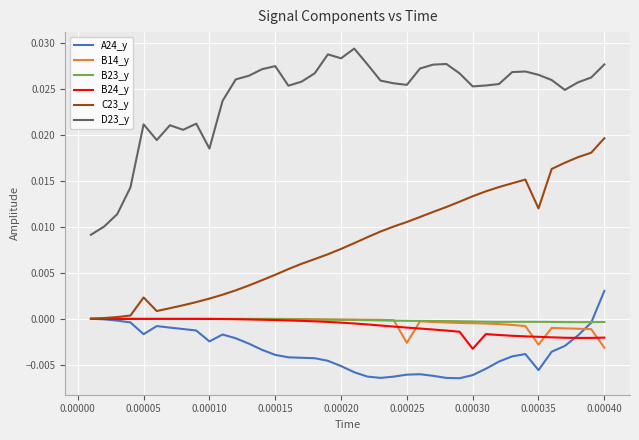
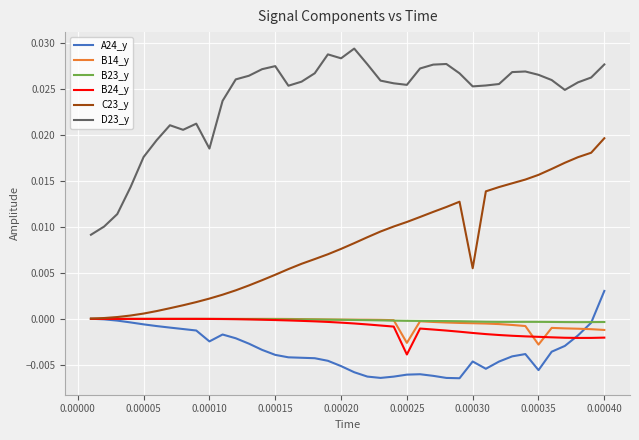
A24_y, 0.00005: -0.002 -> -0.001
C23_y, 0.00005: 0.002 -> 0.001
D23_y, 0.00005: 0.021 -> 0.018
B24_y, 0.00025: -0.001 -> -0.004
A24_y, 0.00030: -0.006 -> -0.005
B24_y, 0.00030: -0.003 -> -0.002
C23_y, 0.00030: 0.013 -> 0.006
C23_y, 0.00035: 0.012 -> 0.016
B14_y, 0.00040: -0.003 -> -0.001
